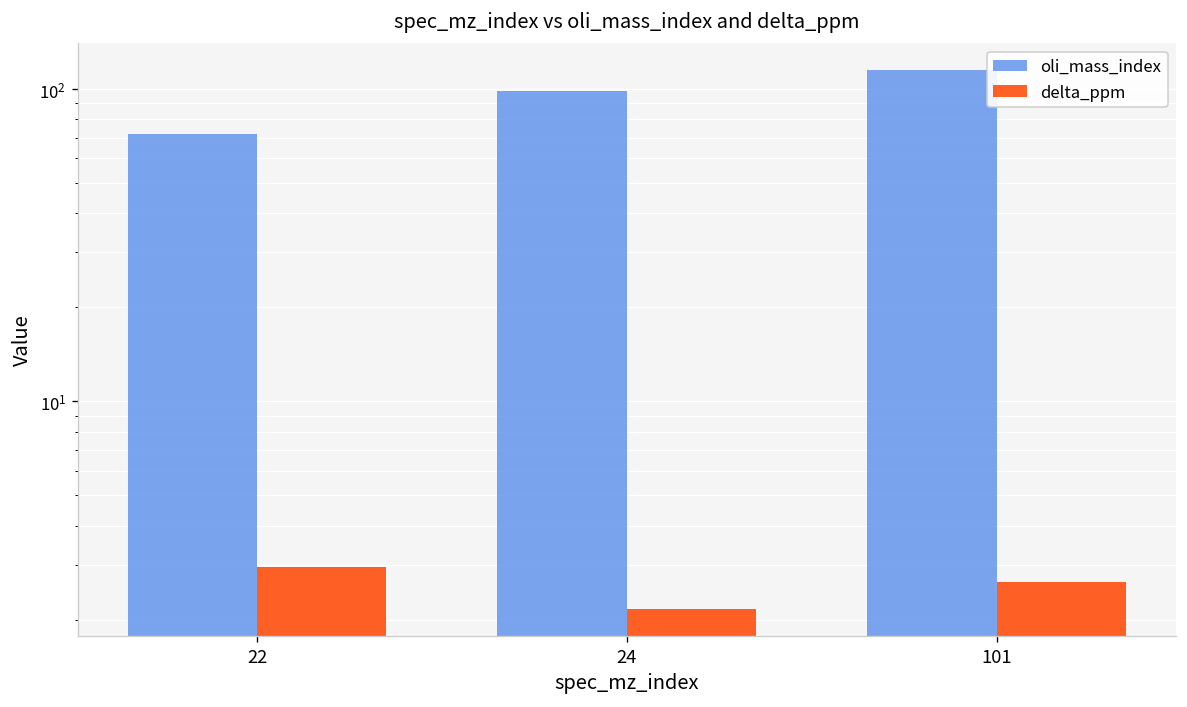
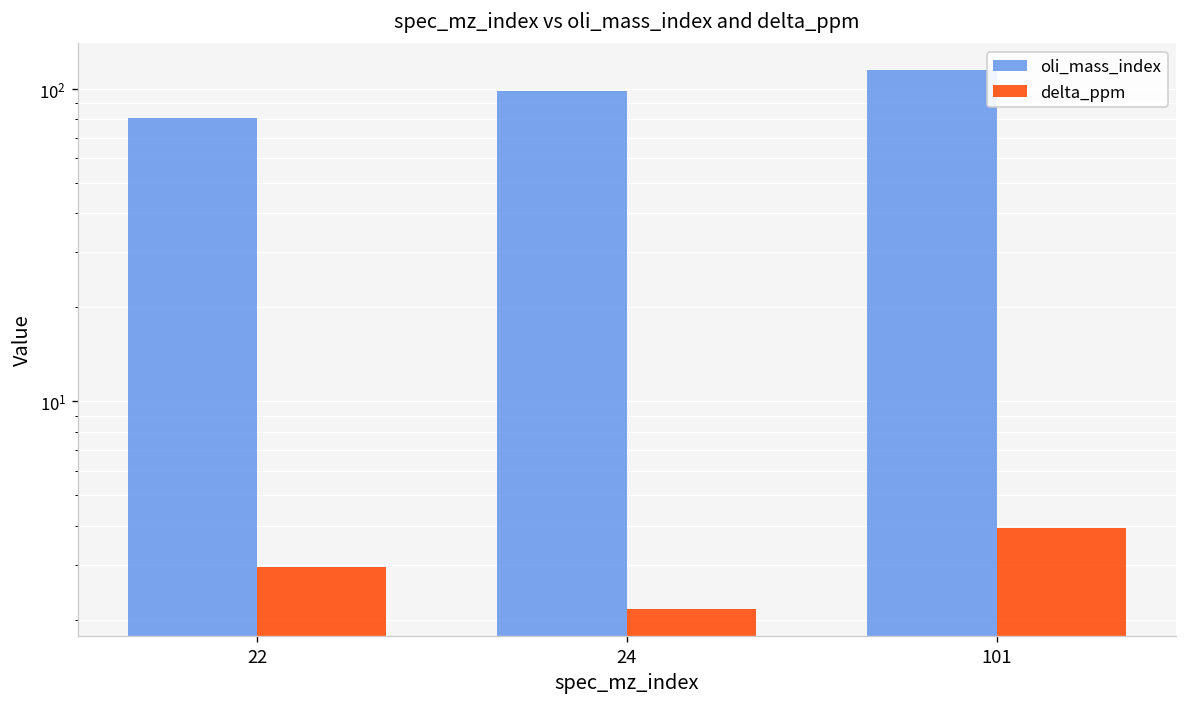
oli_mass_index, 22: 72 -> 81
delta_ppm, 101: 2.6 -> 3.9
